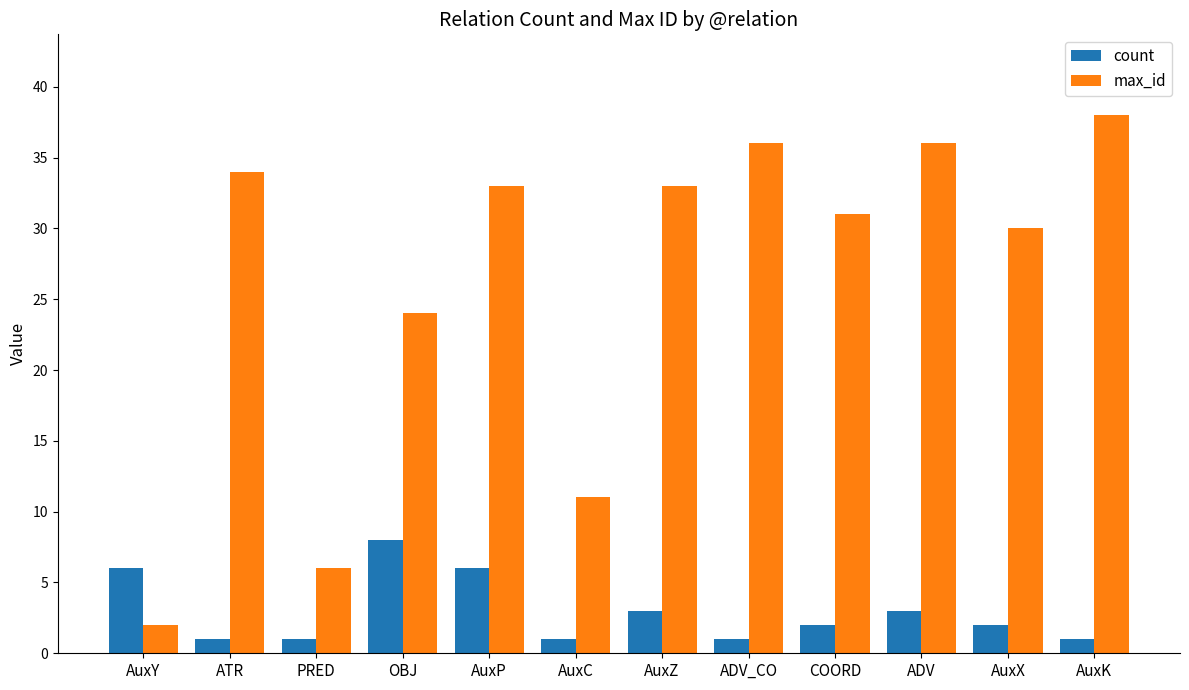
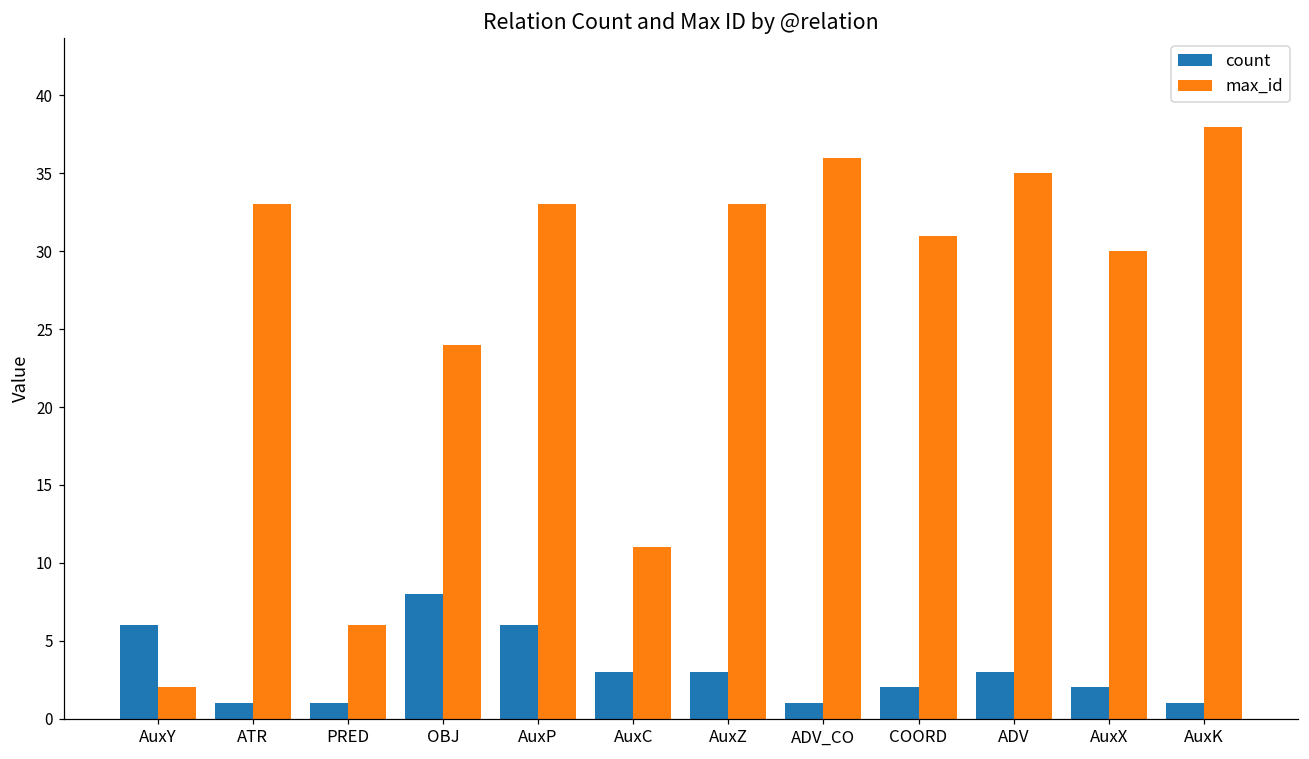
max_id, ATR: 34 -> 33
count, AuxC: 1 -> 3
max_id, ADV: 36 -> 35
